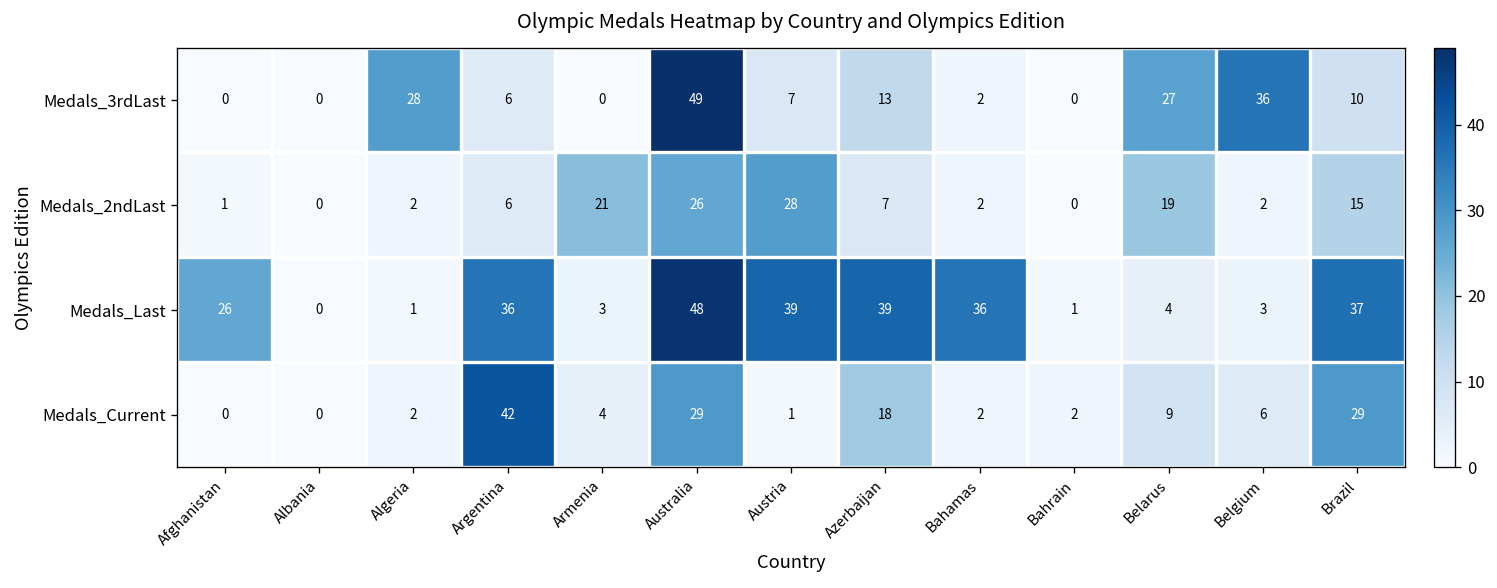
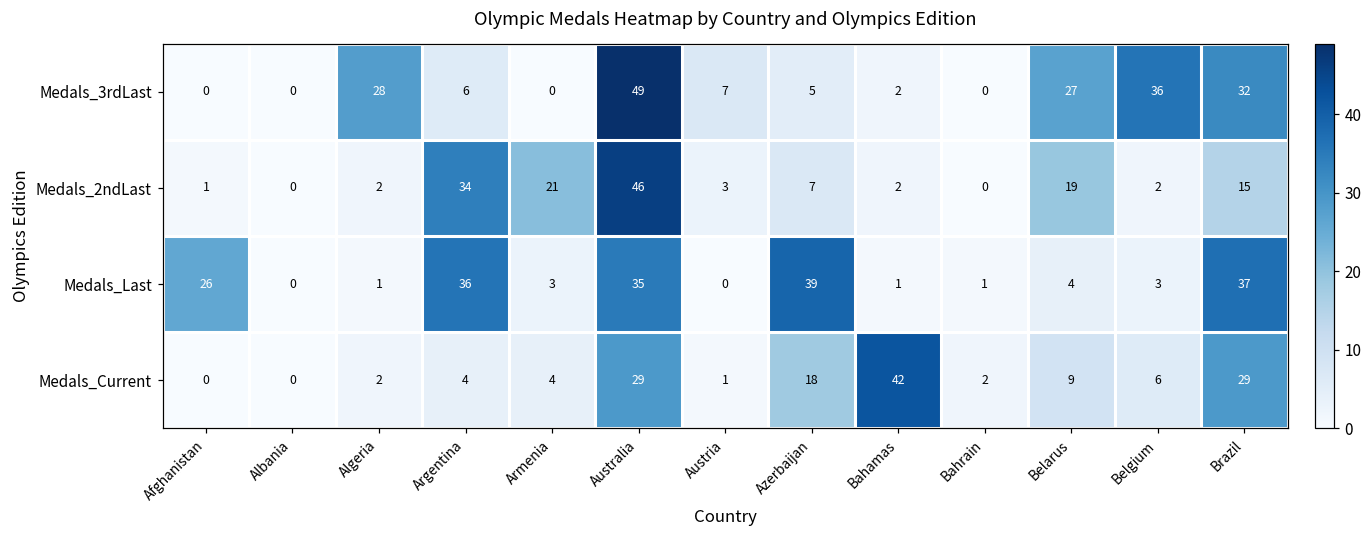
Medals_3rdLast, Azerbaijan: 13 -> 5
Medals_3rdLast, Brazil: 10 -> 32
Medals_2ndLast, Argentina: 6 -> 34
Medals_2ndLast, Australia: 26 -> 46
Medals_2ndLast, Austria: 28 -> 3
Medals_Last, Australia: 48 -> 35
Medals_Last, Austria: 39 -> 0
Medals_Last, Bahamas: 36 -> 1
Medals_Current, Argentina: 42 -> 4
Medals_Current, Bahamas: 2 -> 42
